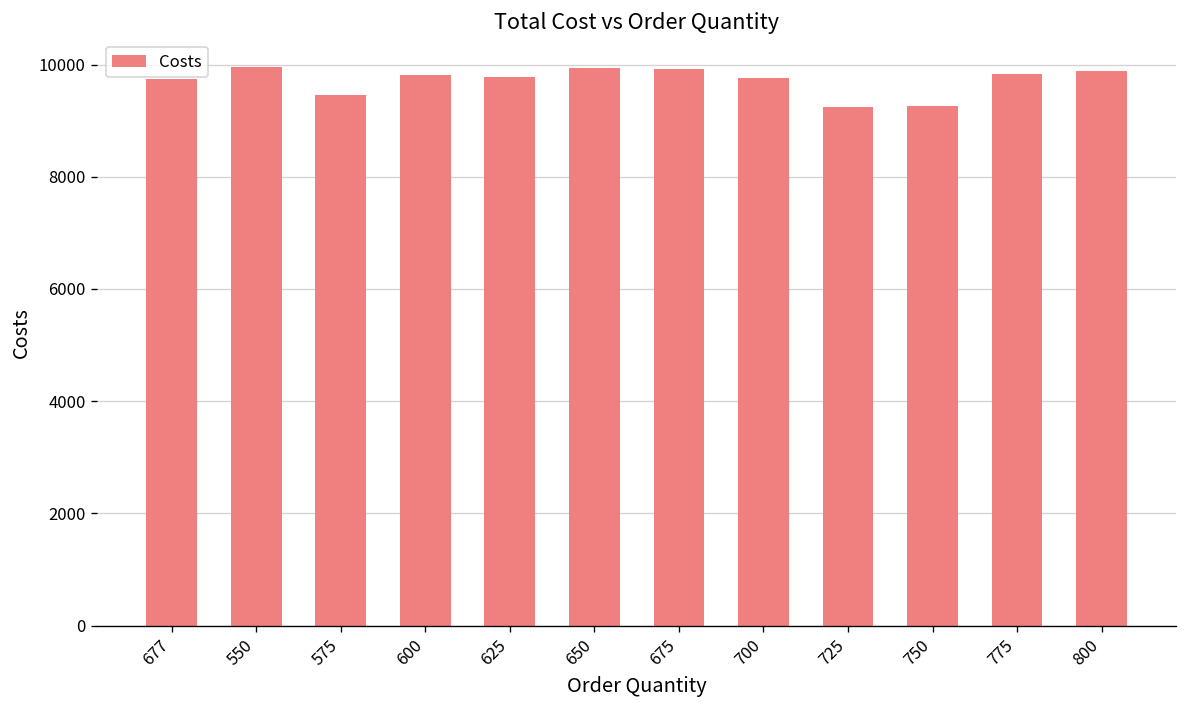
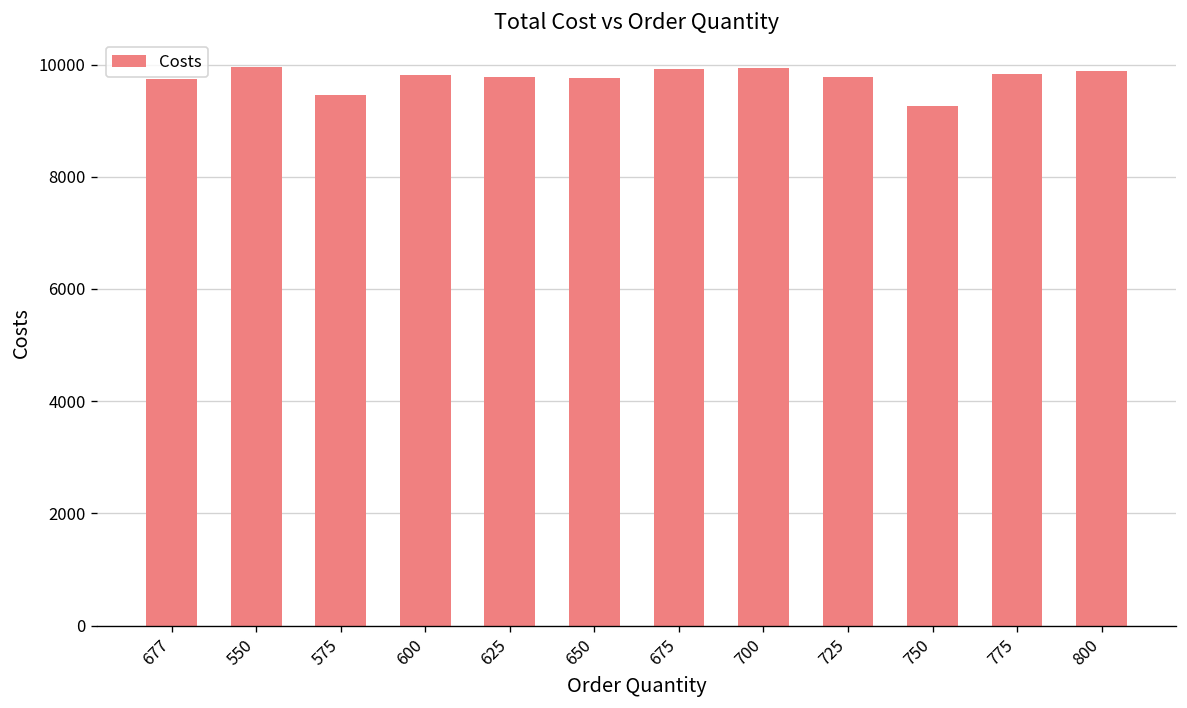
650: 9900 -> 9800
700: 9800 -> 9900
725: 9200 -> 9800
